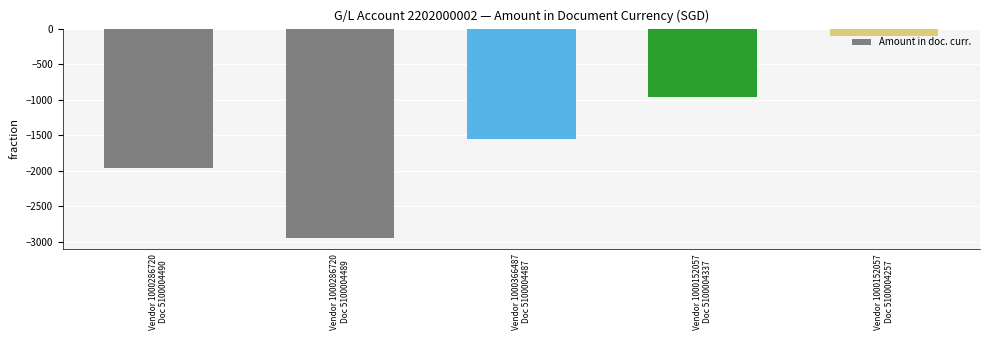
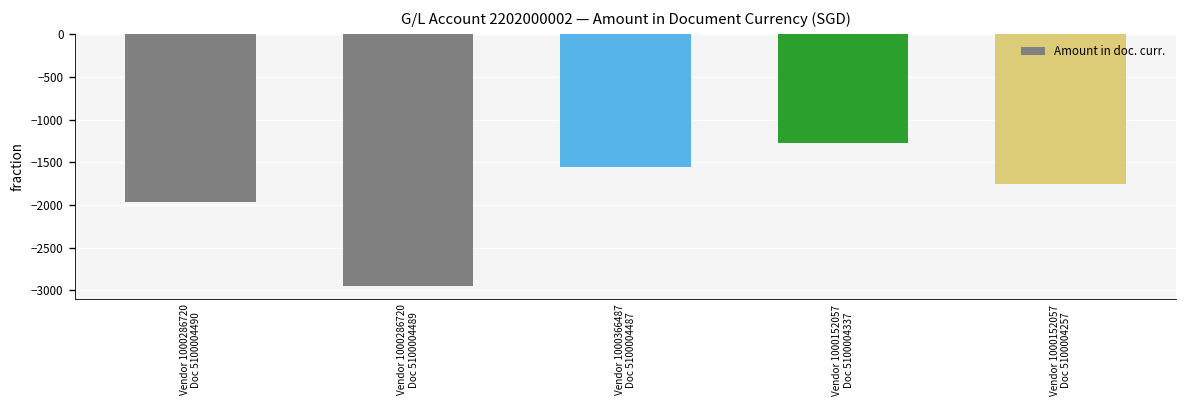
Vendor 1000152057 Doc 5100004337: -1000 -> -1300
Vendor 1000152057 Doc 5100004257: -100 -> -1800
